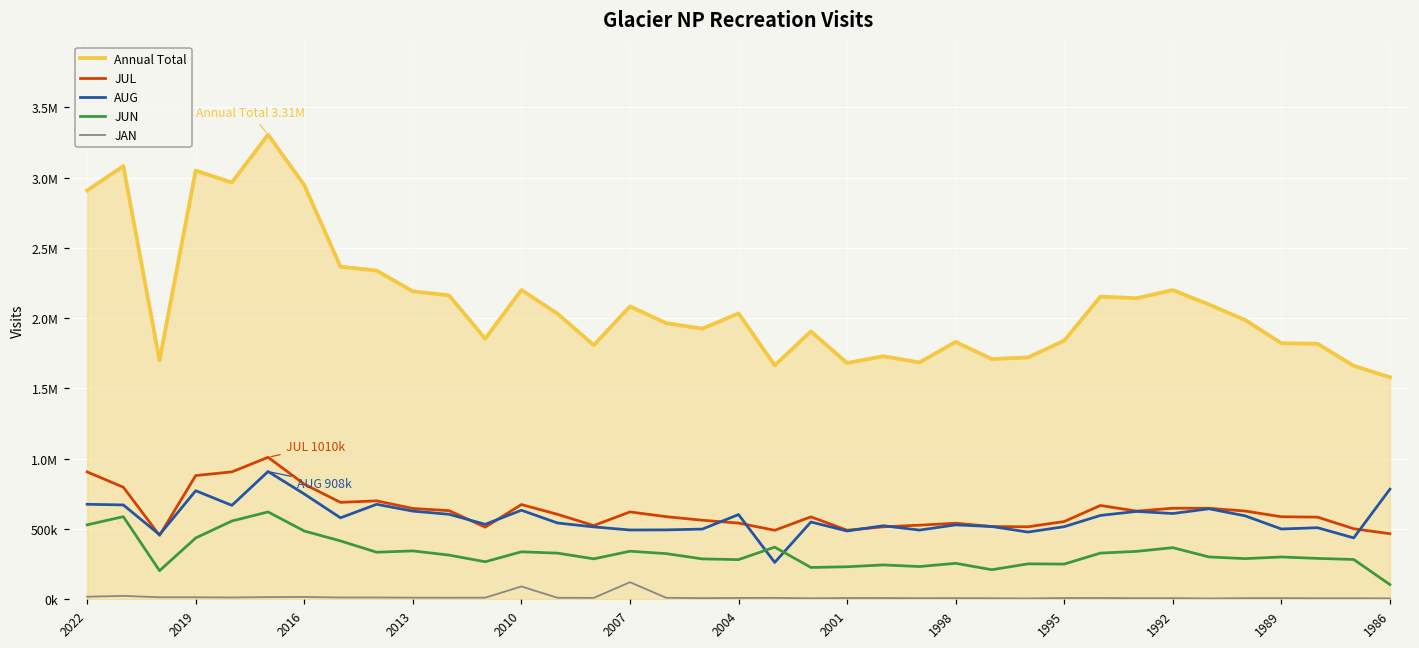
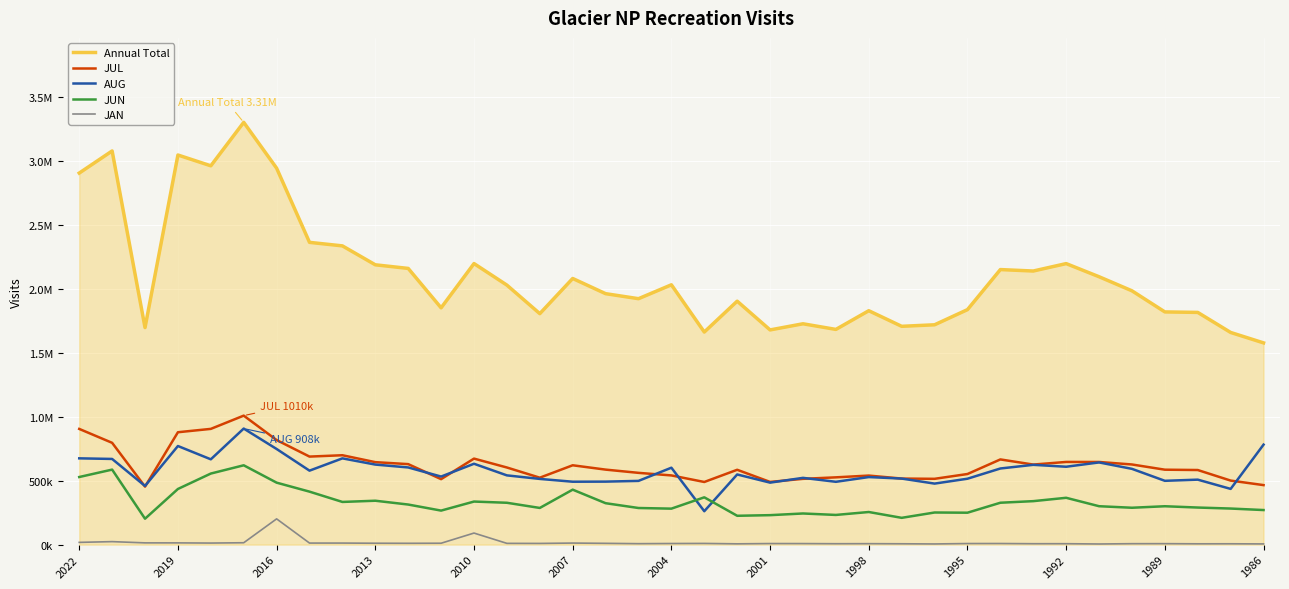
JAN, 2016: 20000 -> 200000
JUN, 2007: 340000 -> 430000
JAN, 2007: 120000 -> 10000
JUN, 1986: 100000 -> 270000
